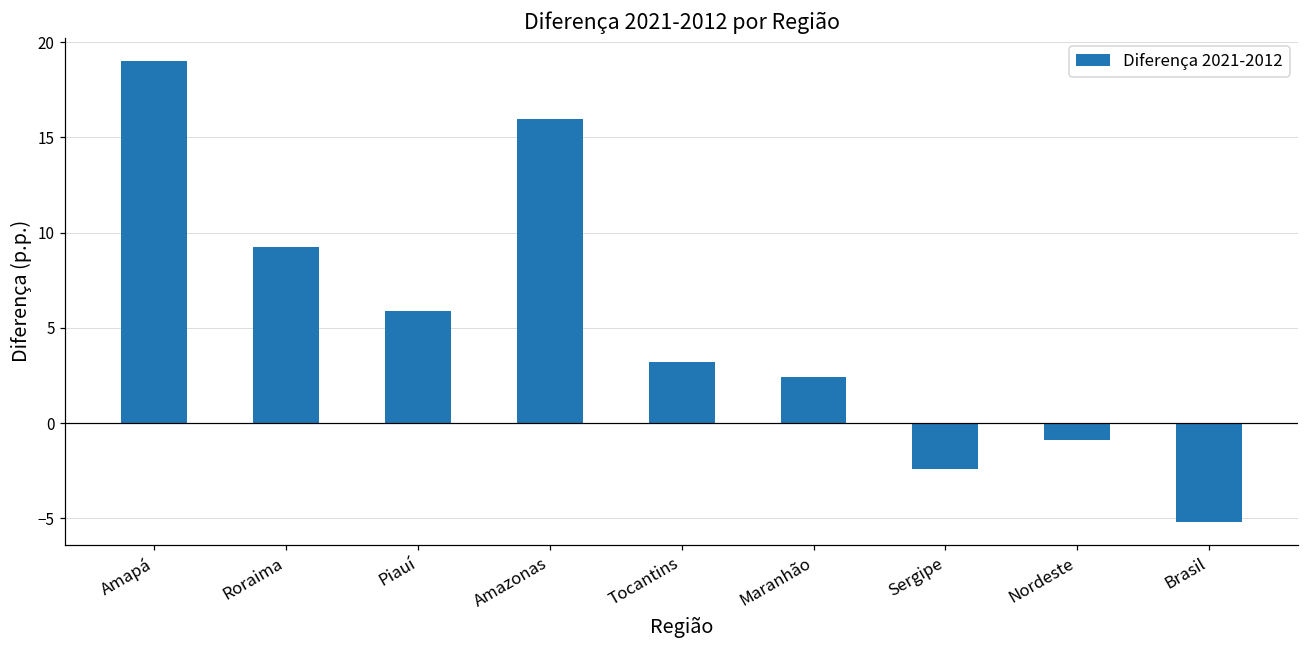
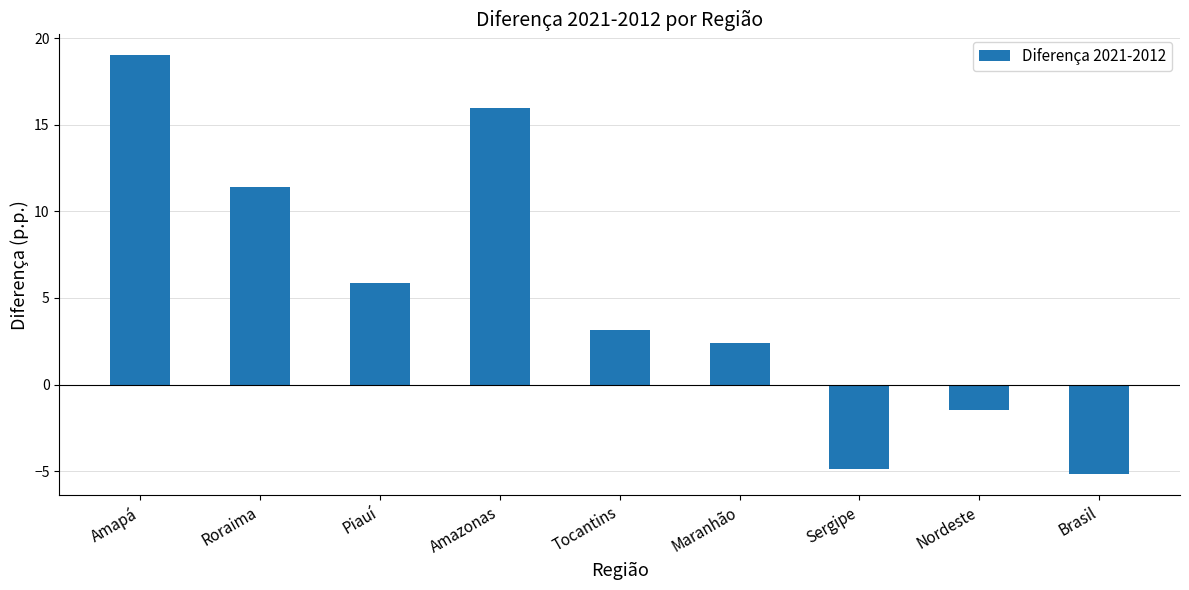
Roraima: 9.3 -> 11.4
Sergipe: -2.4 -> -4.9
Nordeste: -0.9 -> -1.5
